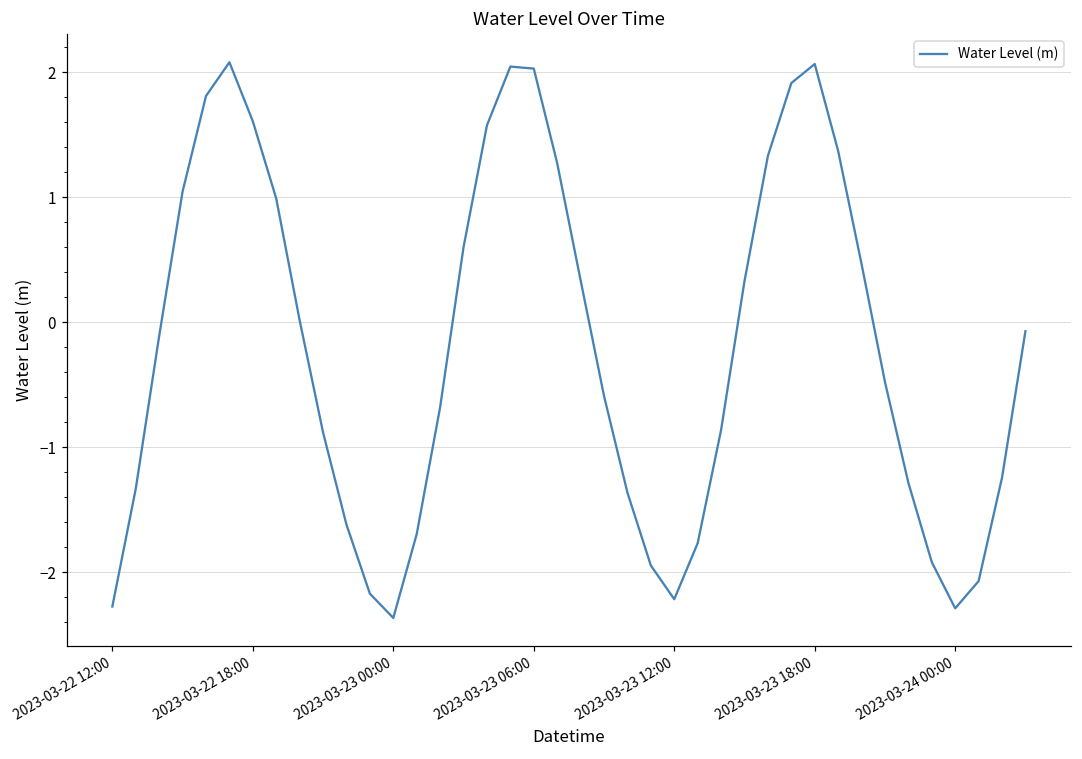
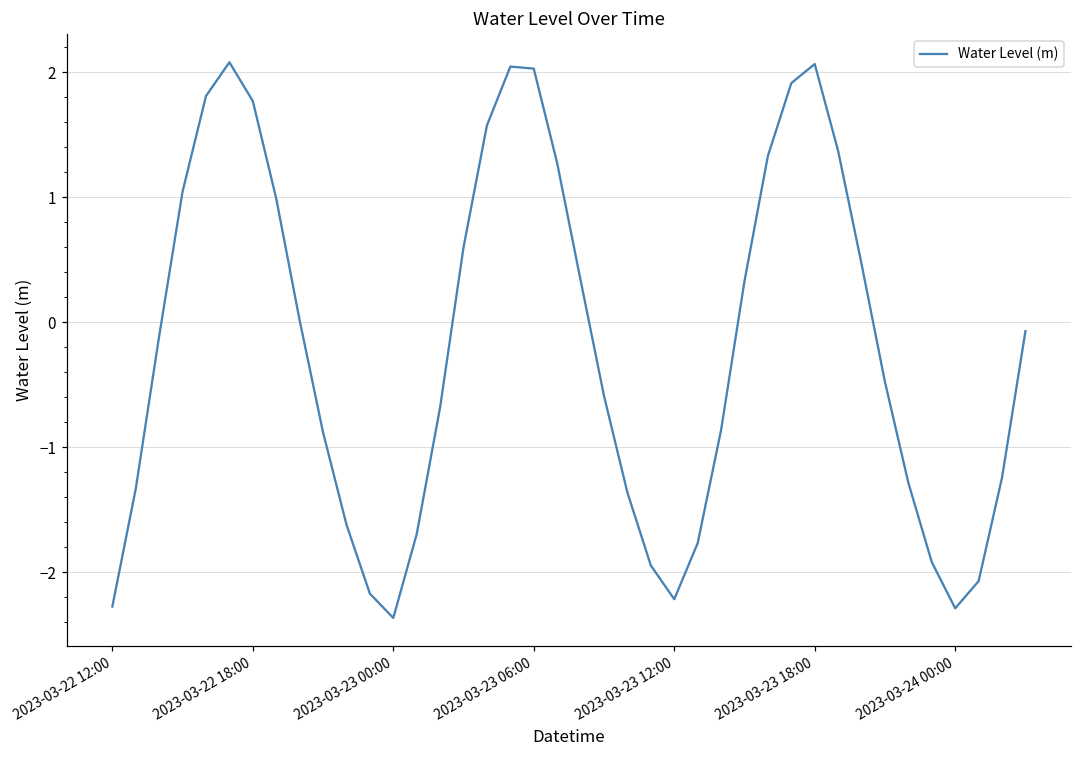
2023-03-22 18:00: 1.61 -> 1.77
